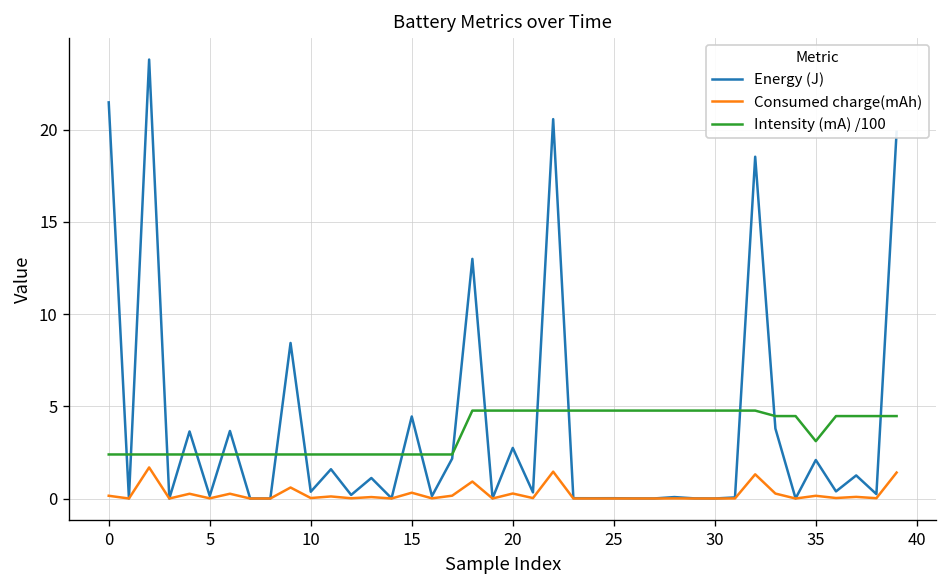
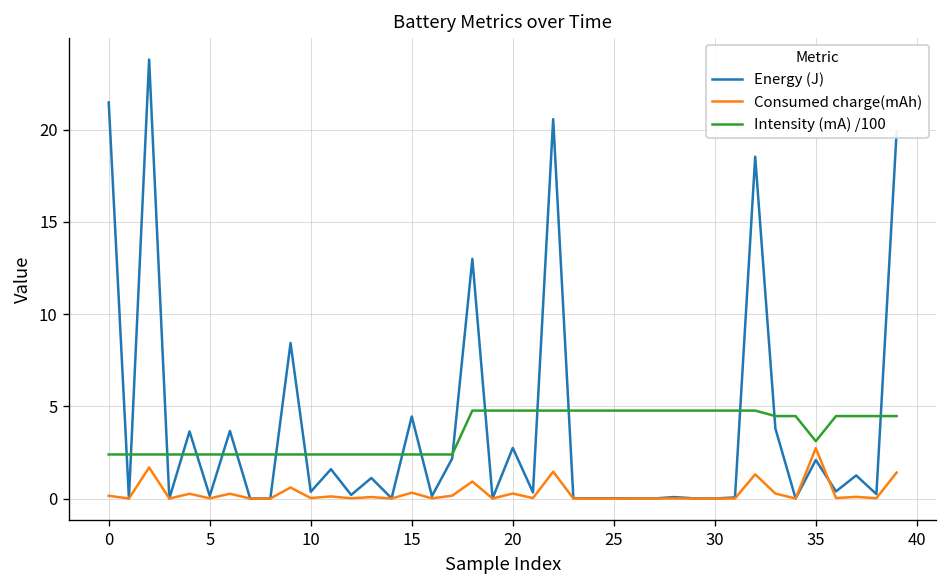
Consumed charge(mAh), 35: 0.1 -> 2.7
